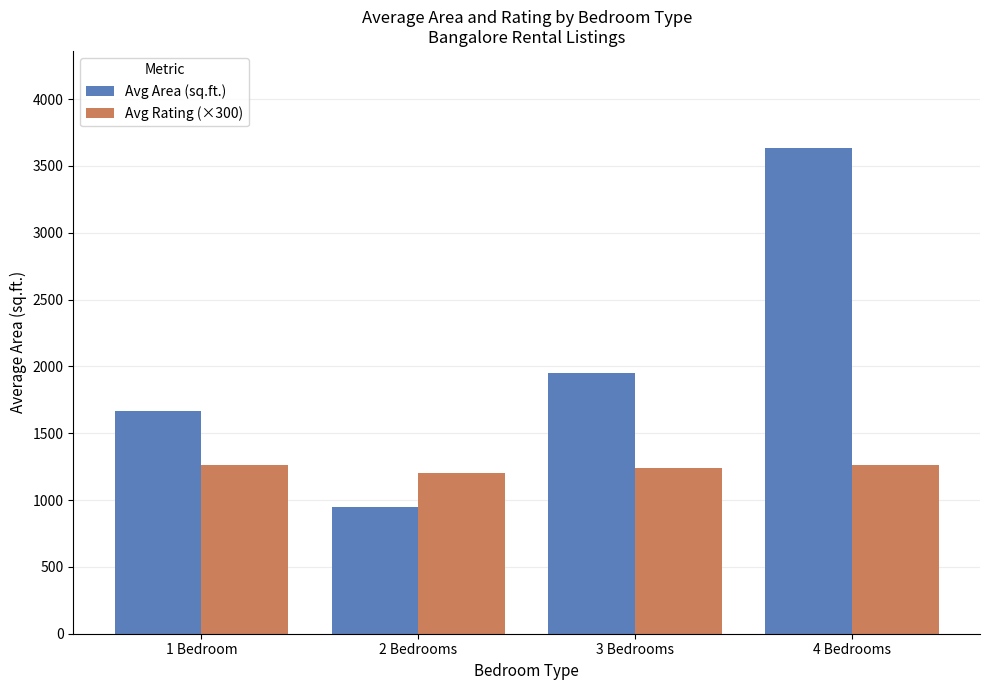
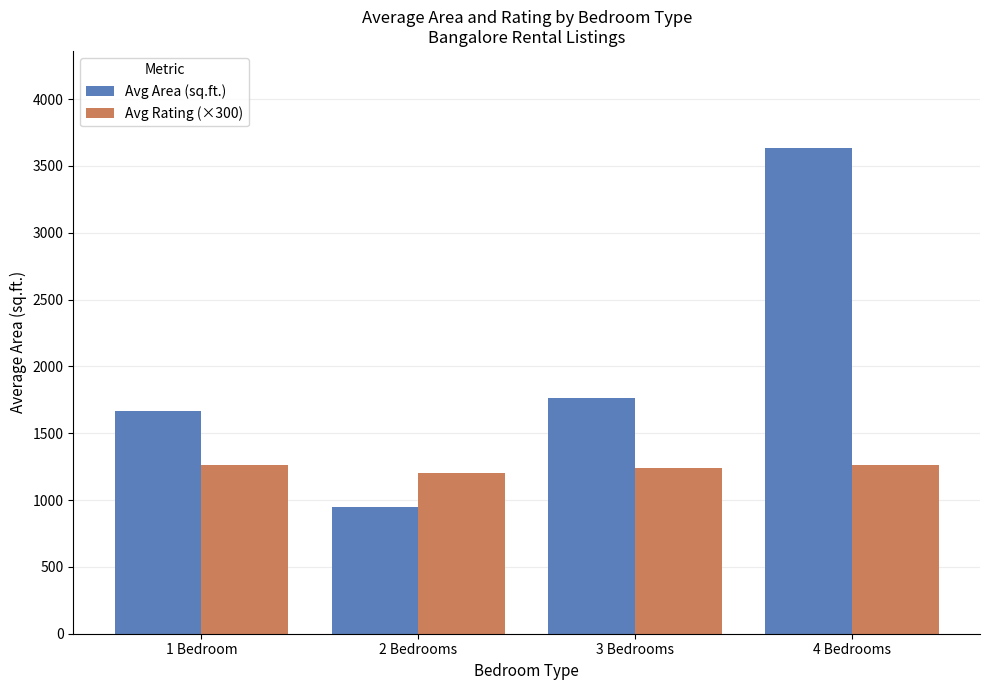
Avg Area (sq.ft.), 3 Bedrooms: 1950 -> 1760
